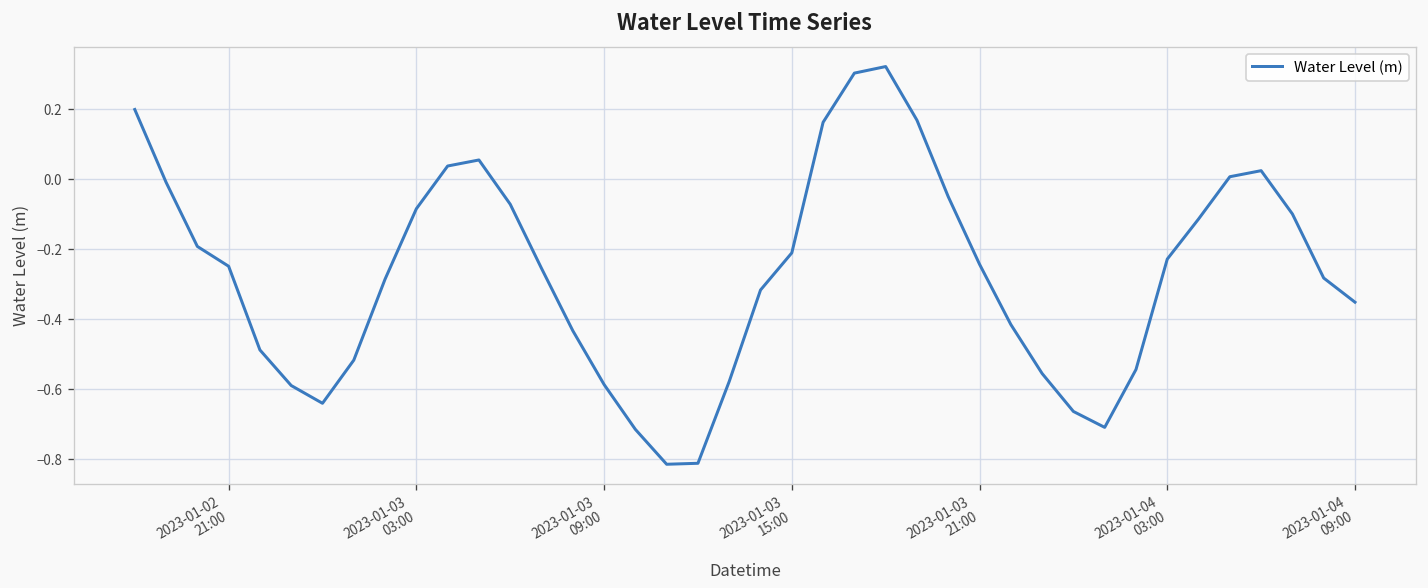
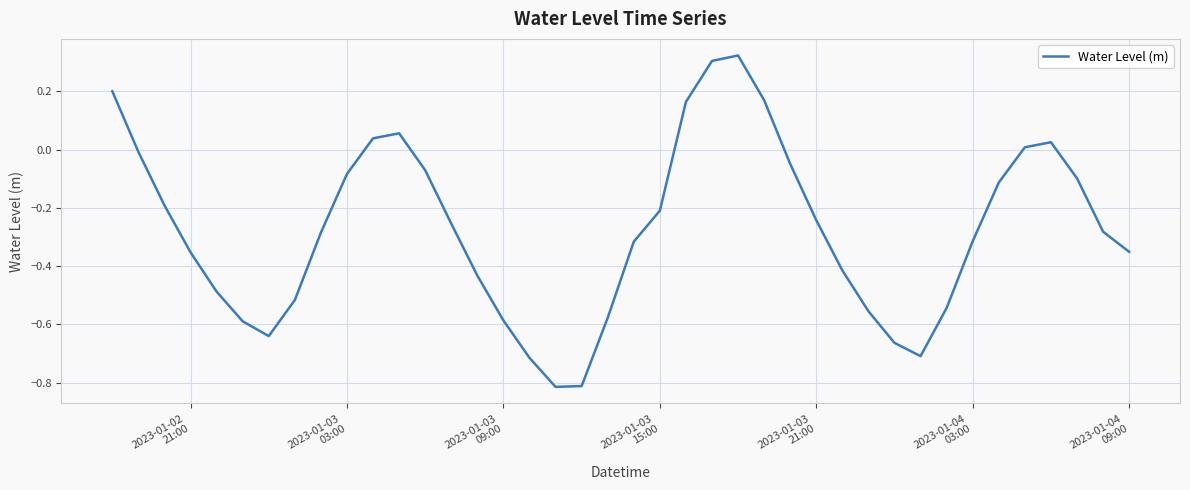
2023-01-02 21:00: -0.25 -> -0.35
2023-01-04 03:00: -0.23 -> -0.31
